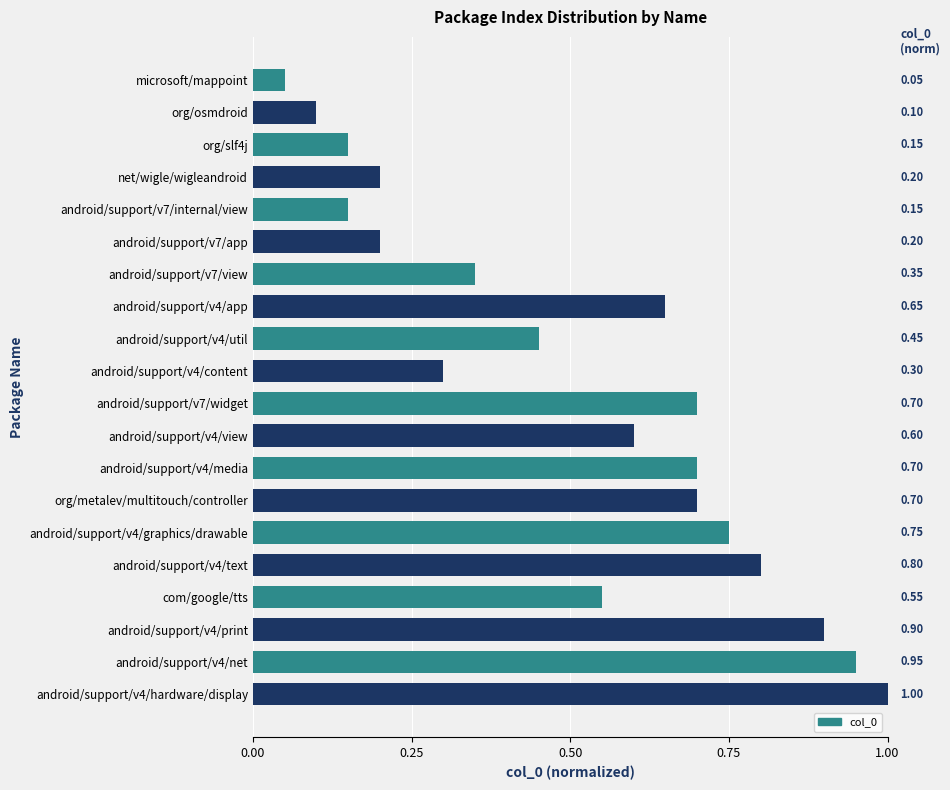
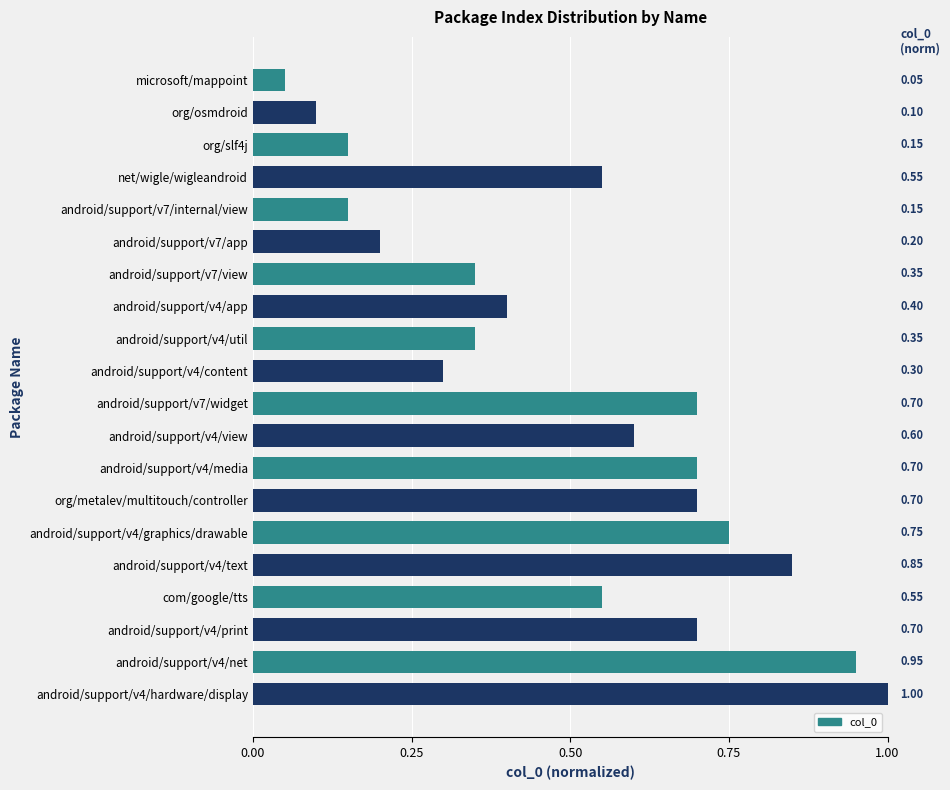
net/wigle/wigleandroid: 0.20 -> 0.55
android/support/v4/app: 0.65 -> 0.40
android/support/v4/util: 0.45 -> 0.35
android/support/v4/text: 0.80 -> 0.85
android/support/v4/print: 0.90 -> 0.70
